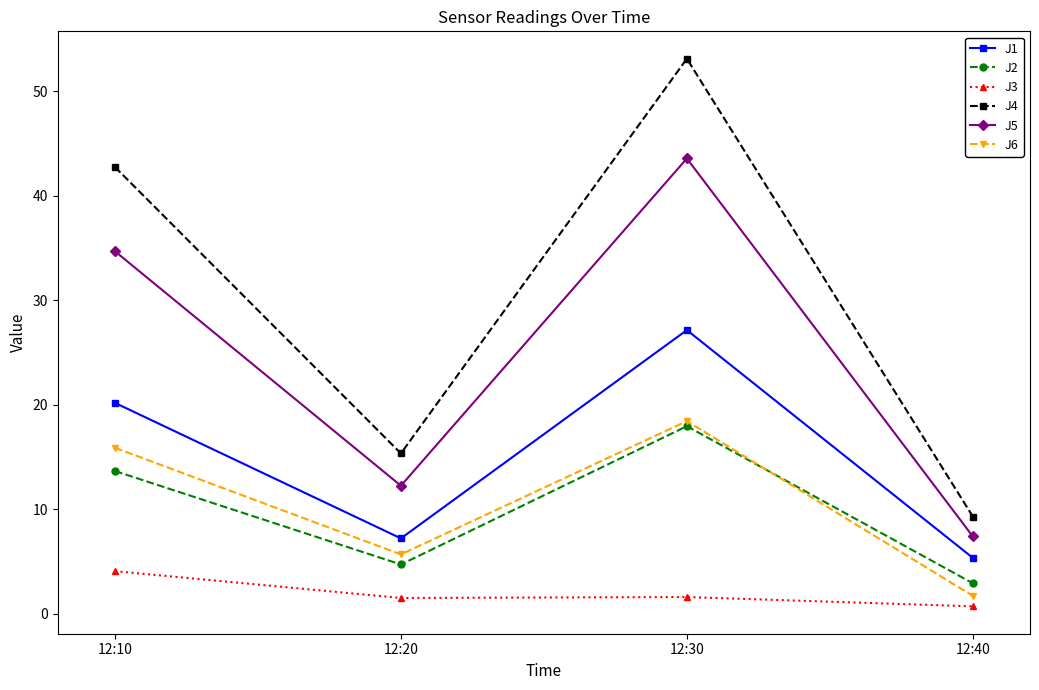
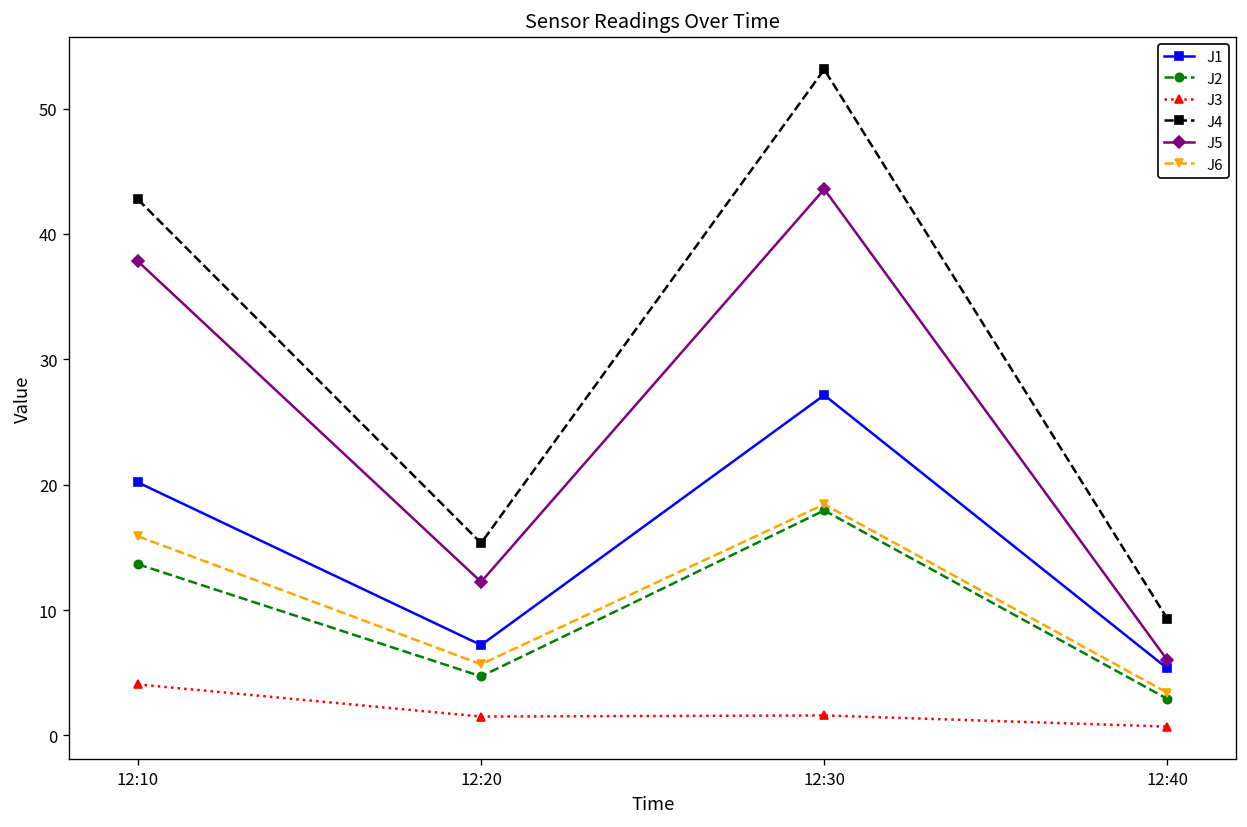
J5, 12:10: 34.7 -> 37.8
J5, 12:40: 7.4 -> 6.0
J6, 12:40: 1.7 -> 3.4
